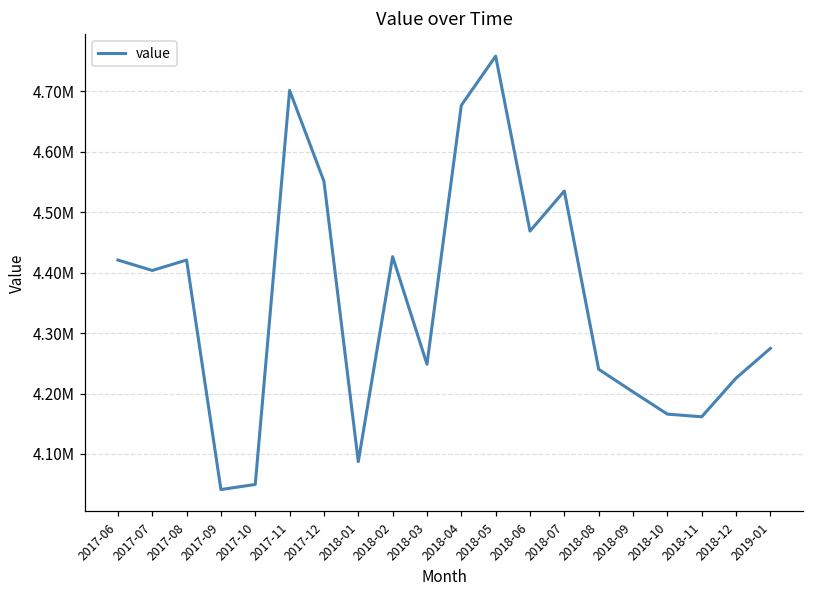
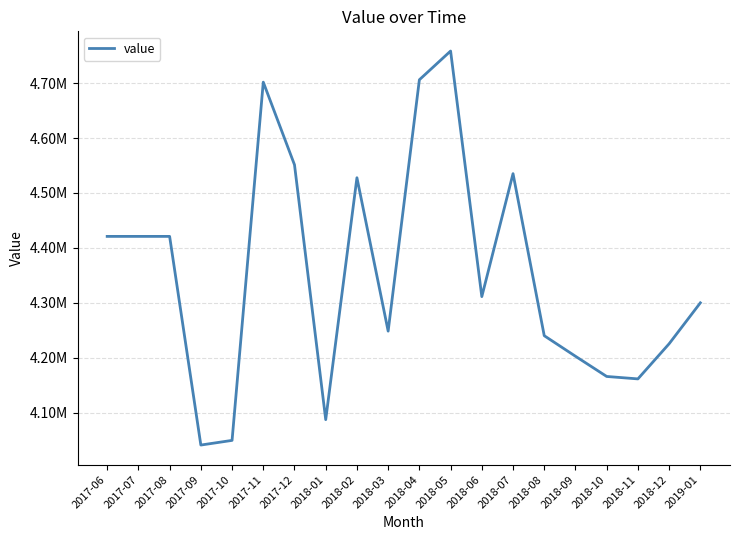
2017-07: 4400000 -> 4420000
2018-02: 4430000 -> 4530000
2018-04: 4680000 -> 4710000
2018-06: 4470000 -> 4310000
2019-01: 4270000 -> 4300000
